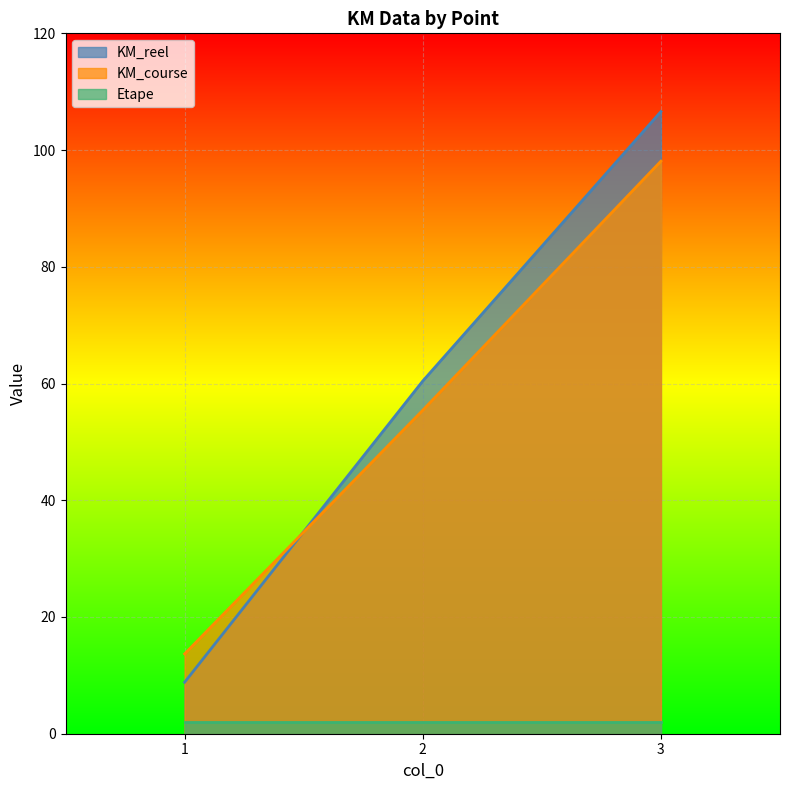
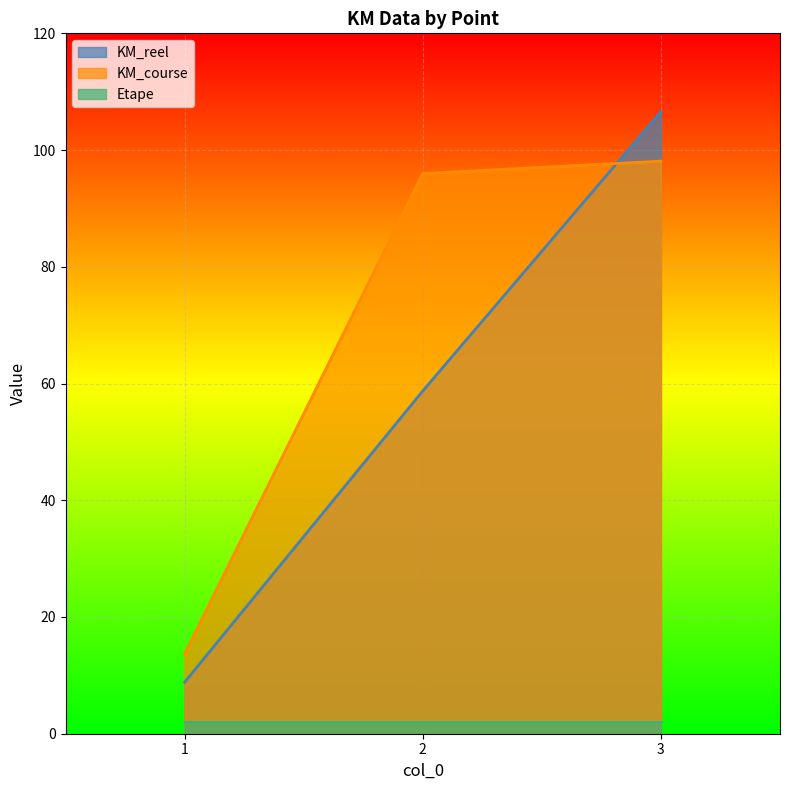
KM_reel, 2: 60 -> 59
KM_course, 2: 55 -> 96
